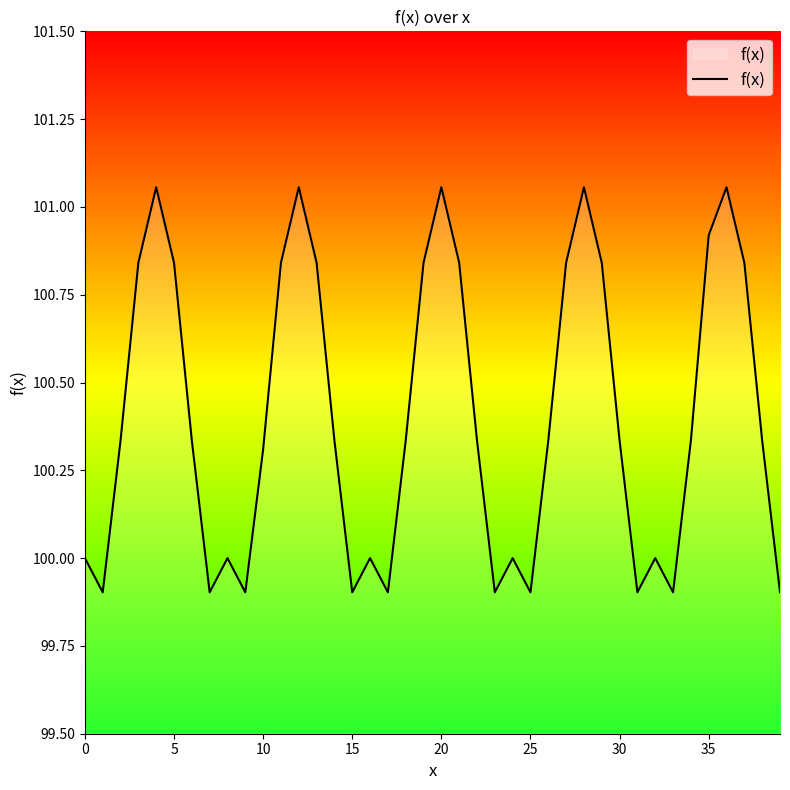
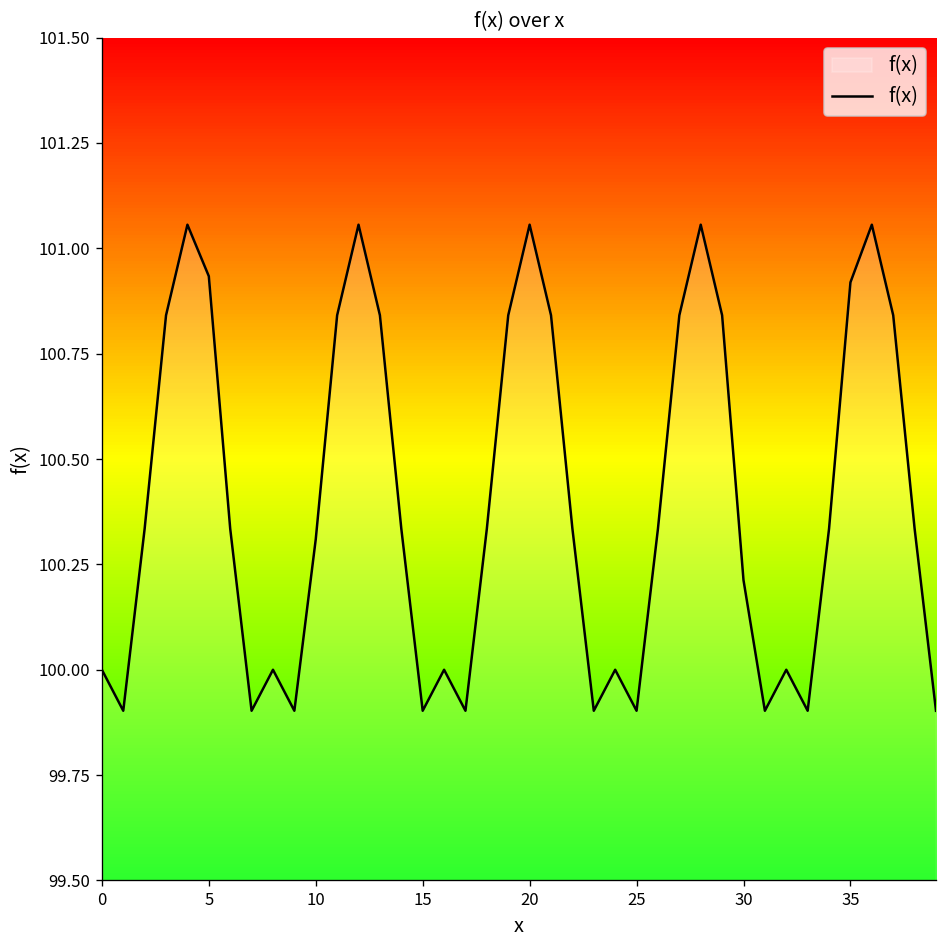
5: 100.84 -> 100.93
30: 100.33 -> 100.21
